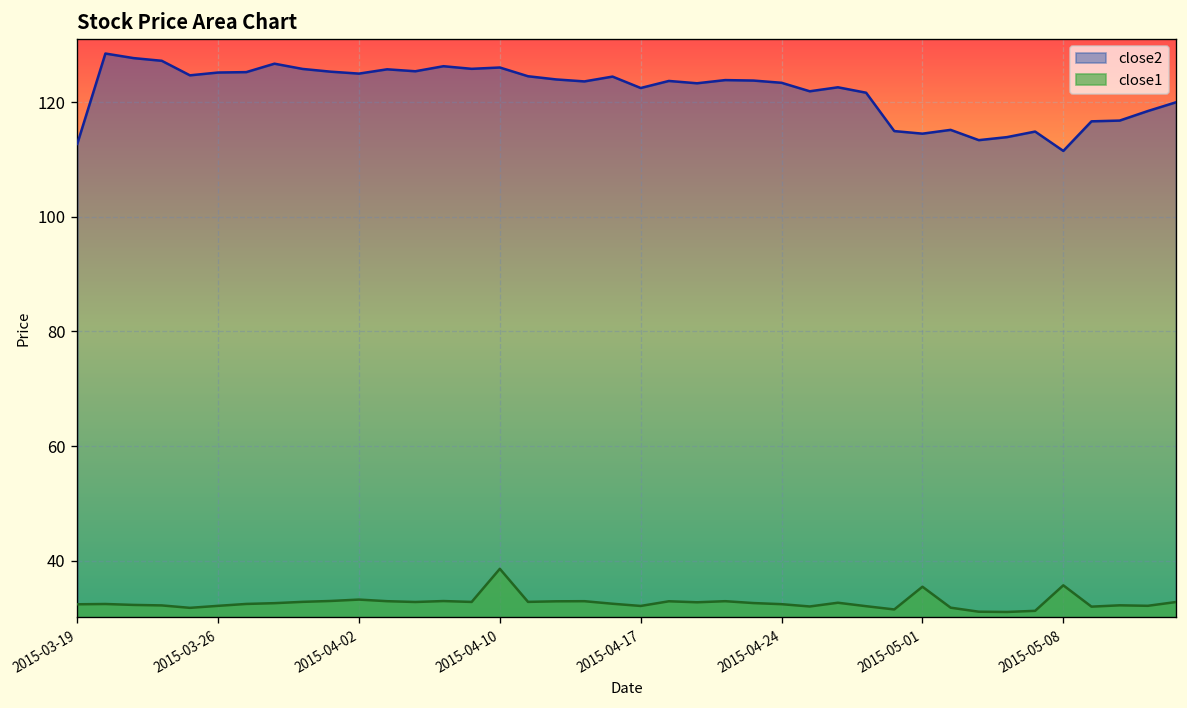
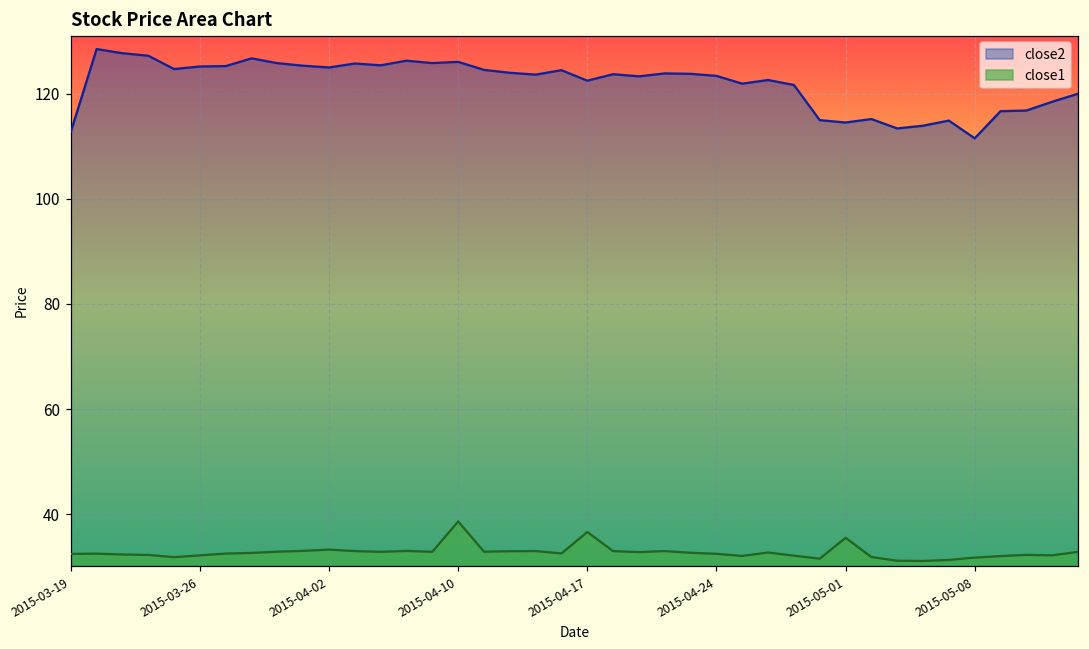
close1, 2015-04-17: 32 -> 37
close1, 2015-05-08: 36 -> 32
